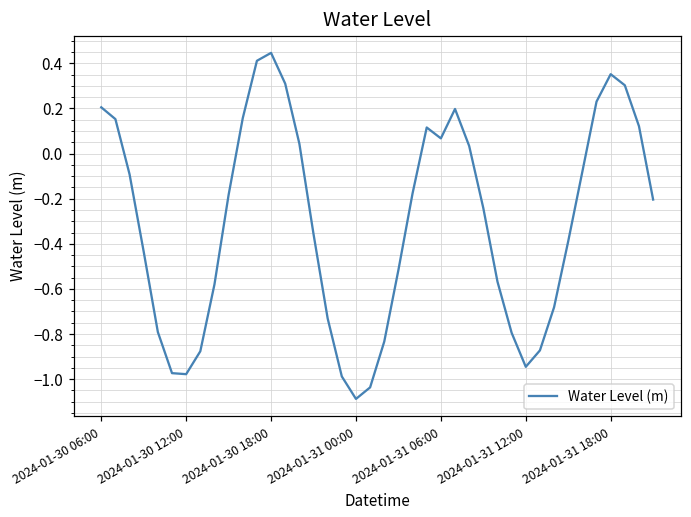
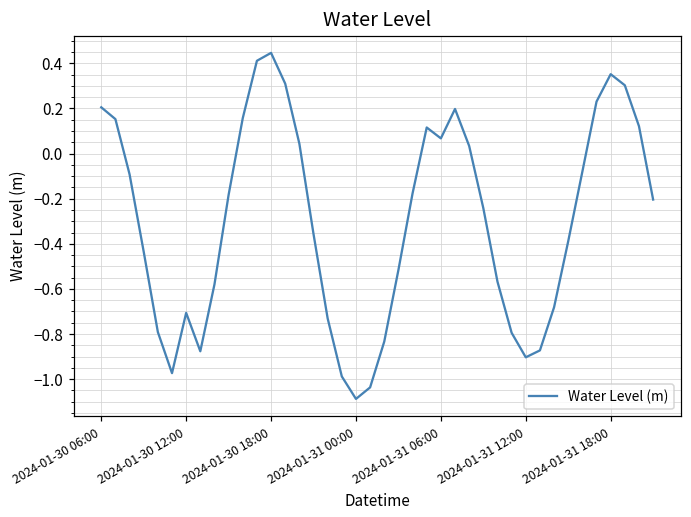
2024-01-30 12:00: -0.98 -> -0.71
2024-01-31 12:00: -0.95 -> -0.90
